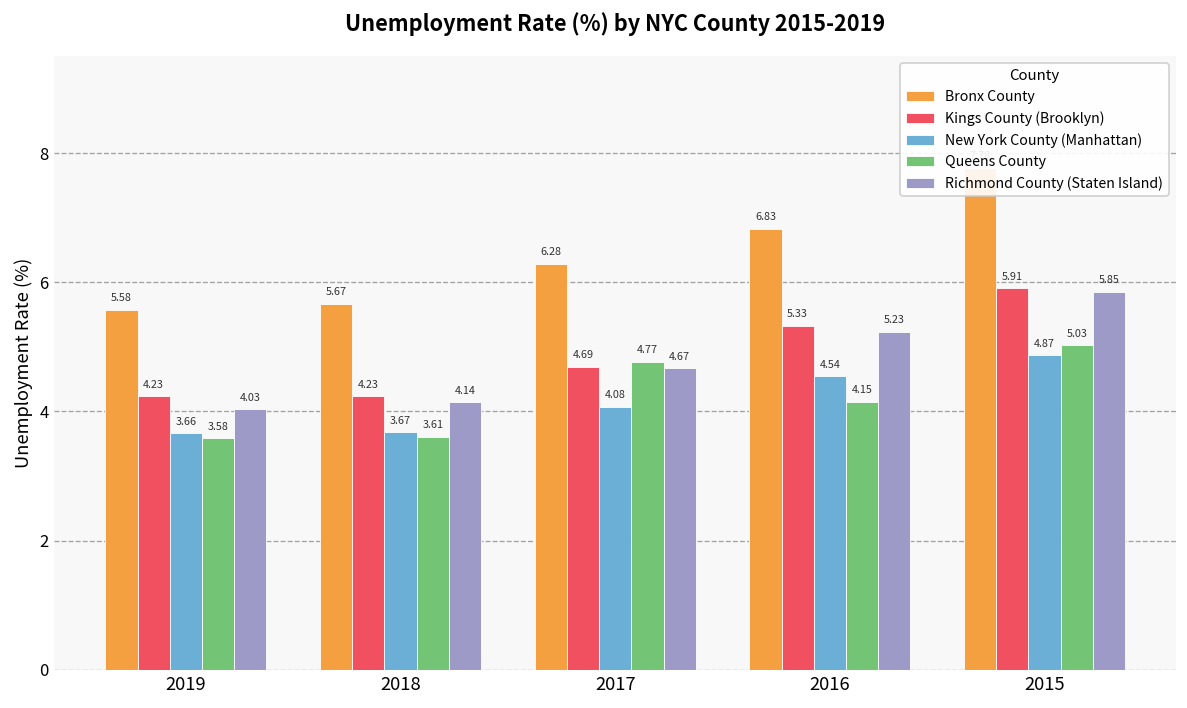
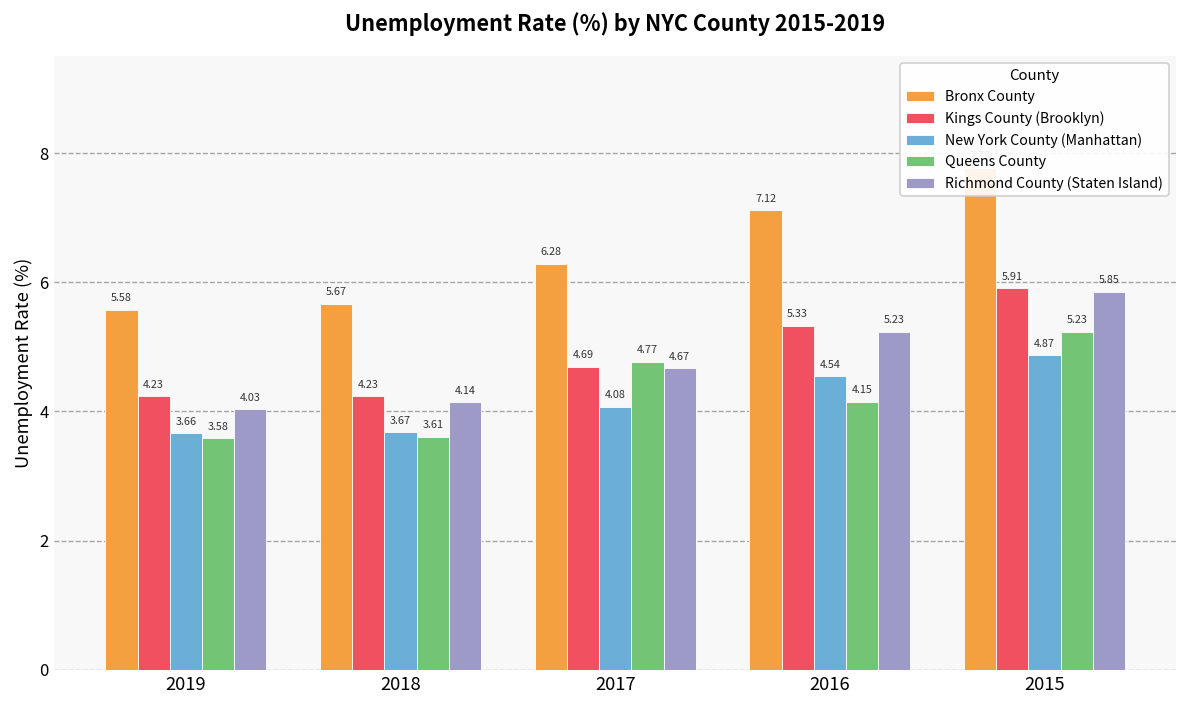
Bronx County, 2016: 6.83 -> 7.12
Queens County, 2015: 5.03 -> 5.23
